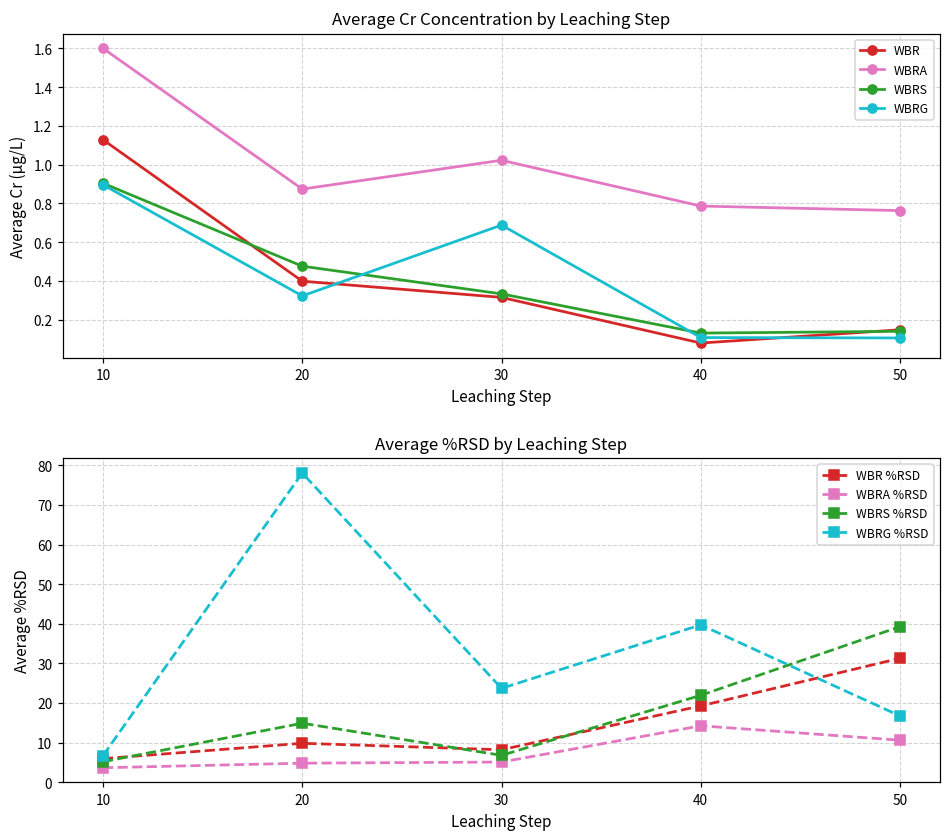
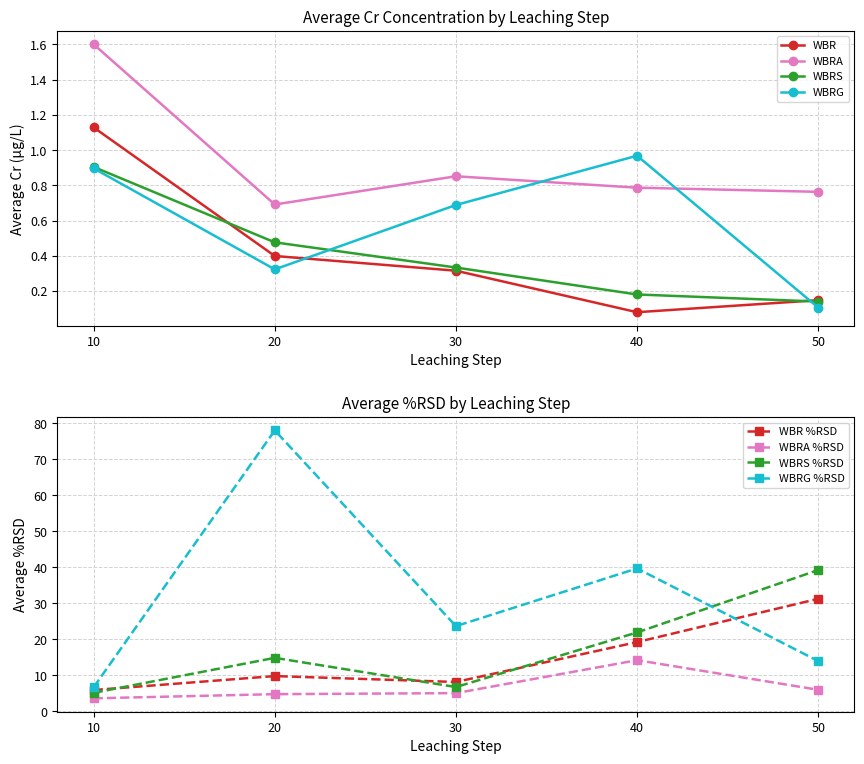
Average Cr Concentration by Leaching Step, WBRA, 20: 0.87 -> 0.69
Average Cr Concentration by Leaching Step, WBRA, 30: 1.02 -> 0.85
Average Cr Concentration by Leaching Step, WBRS, 40: 0.13 -> 0.18
Average Cr Concentration by Leaching Step, WBRG, 40: 0.11 -> 0.97
Average %RSD by Leaching Step, WBRA %RSD, 50: 11 -> 6
Average %RSD by Leaching Step, WBRG %RSD, 50: 17 -> 14
